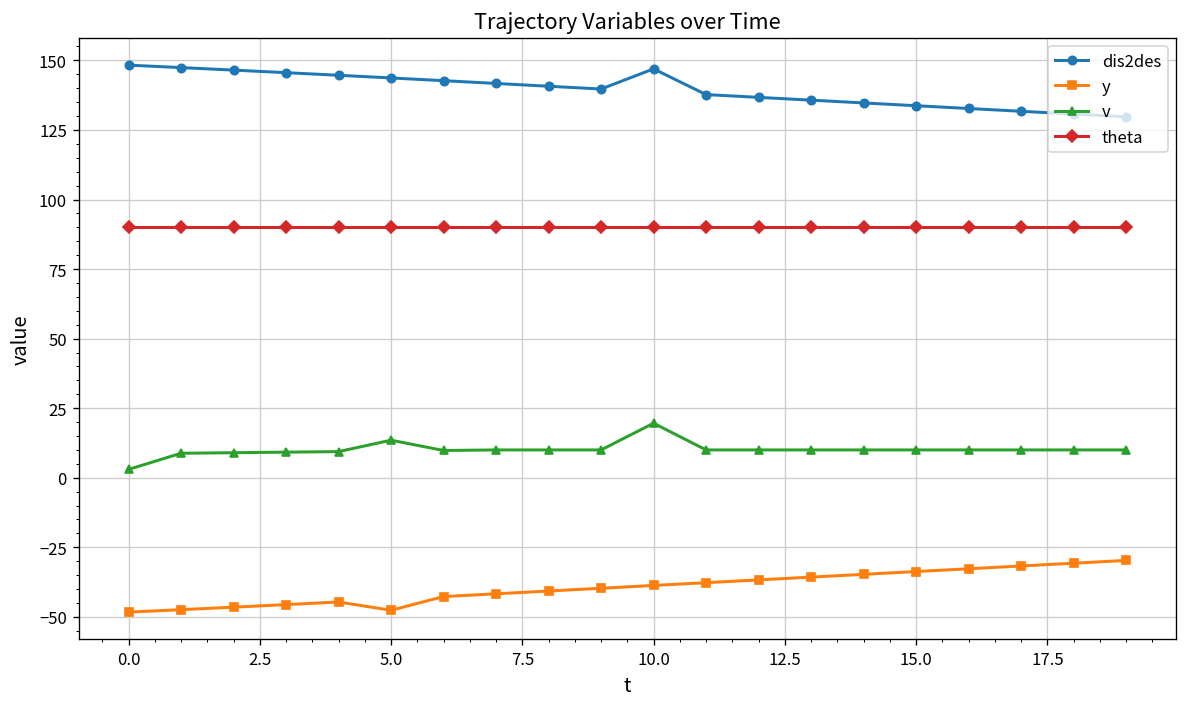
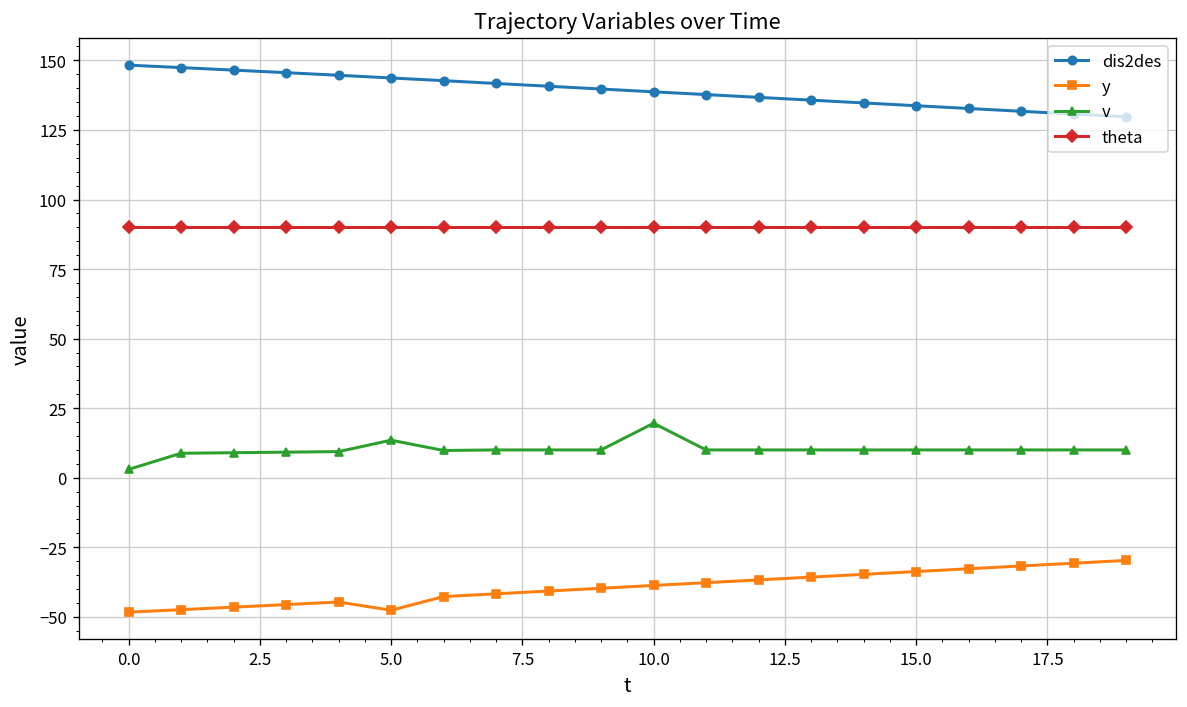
dis2des, 10.0: 147 -> 139
